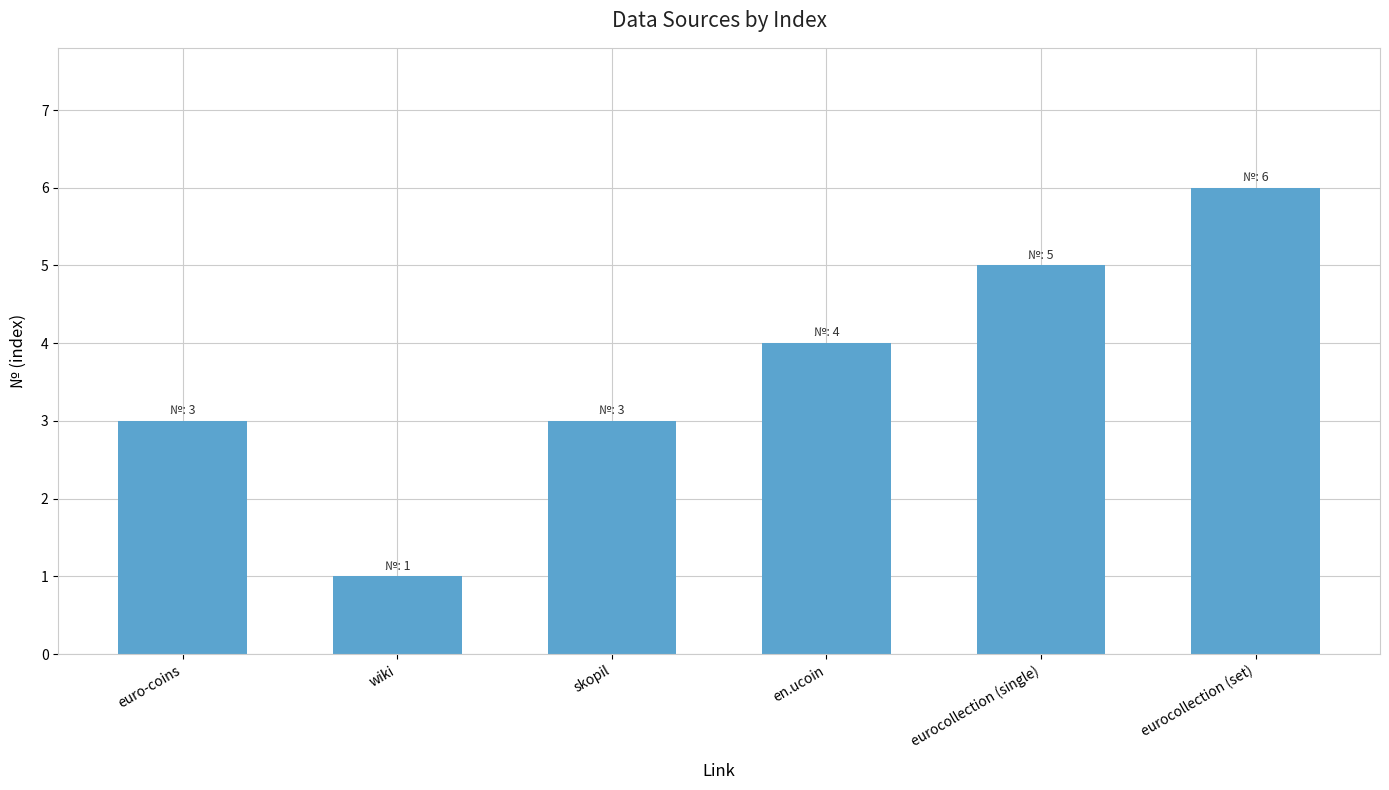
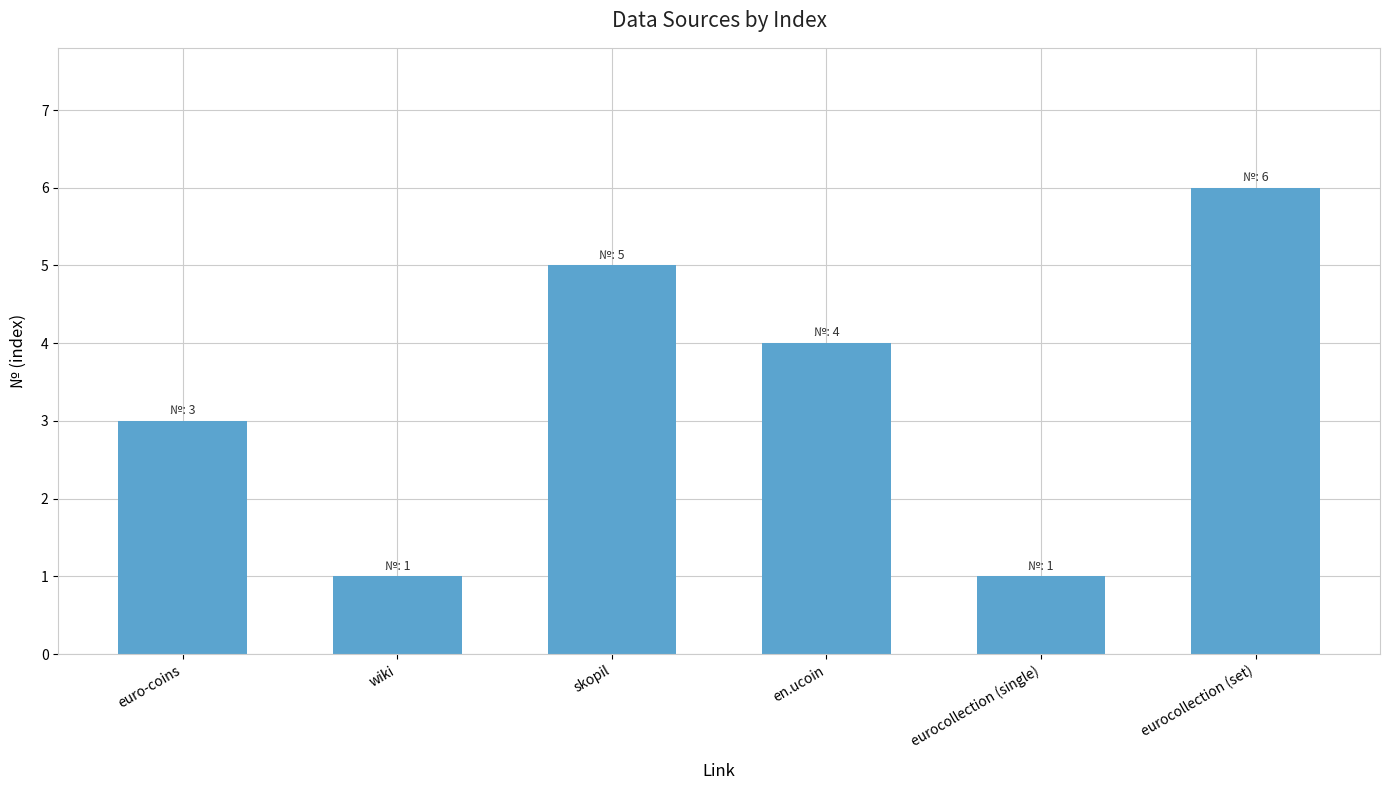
skopil: 3 -> 5
eurocollection (single): 5 -> 1
